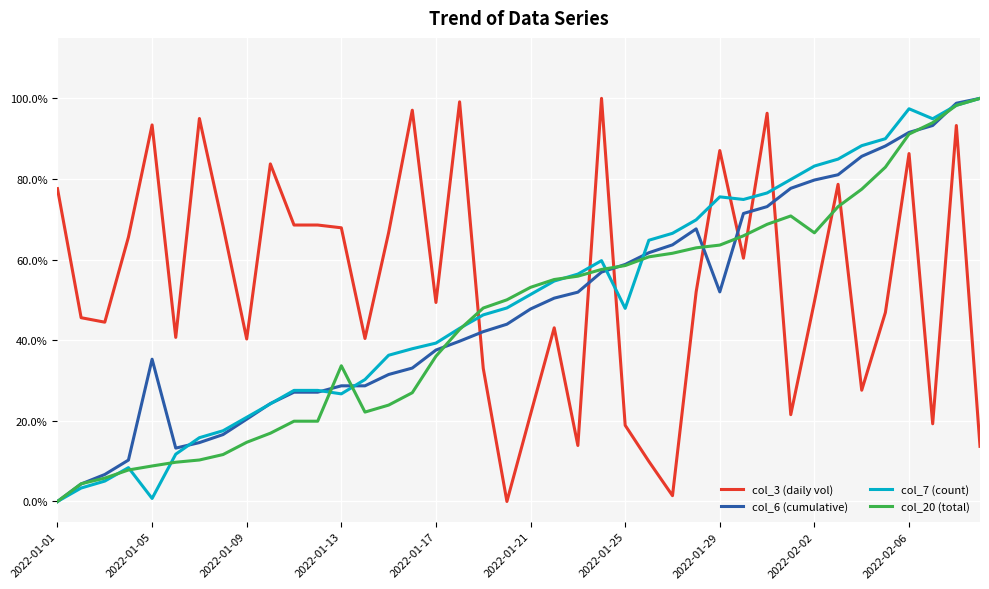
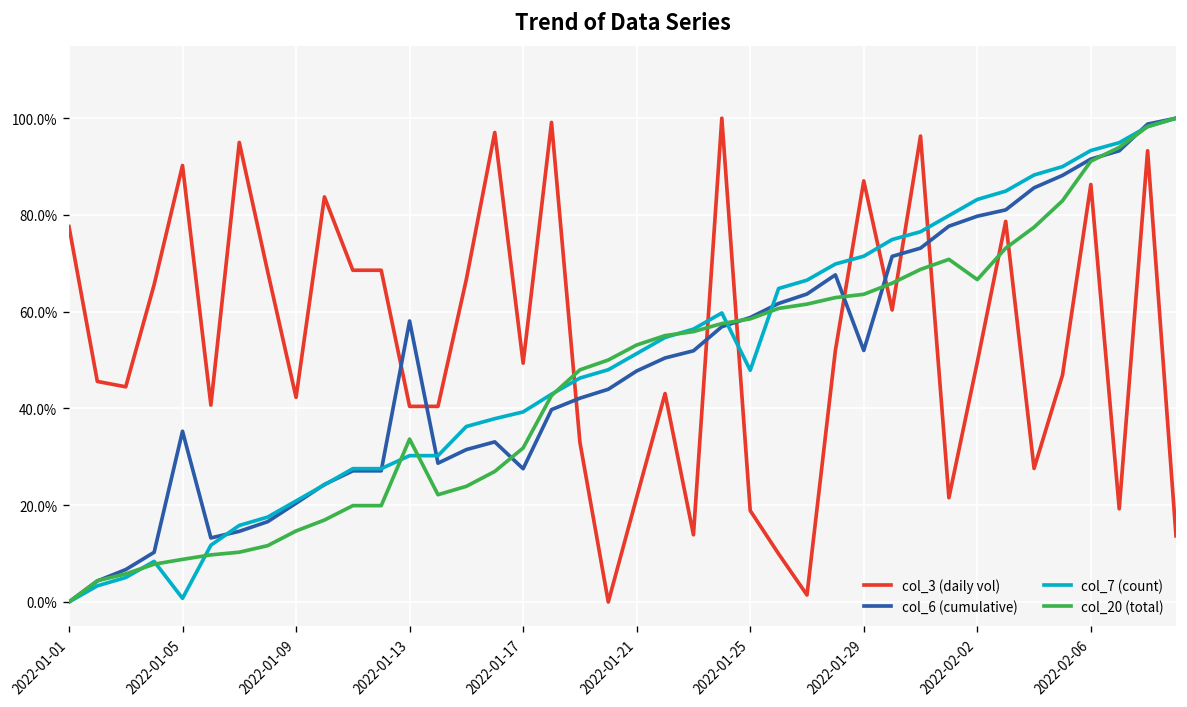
col_3 (daily vol), 2022-01-05: 93% -> 90%
col_3 (daily vol), 2022-01-09: 40% -> 42%
col_3 (daily vol), 2022-01-13: 68% -> 40%
col_6 (cumulative), 2022-01-13: 29% -> 58%
col_7 (count), 2022-01-13: 27% -> 30%
col_6 (cumulative), 2022-01-17: 38% -> 28%
col_20 (total), 2022-01-17: 36% -> 32%
col_7 (count), 2022-01-29: 76% -> 71%
col_7 (count), 2022-02-06: 97% -> 93%
